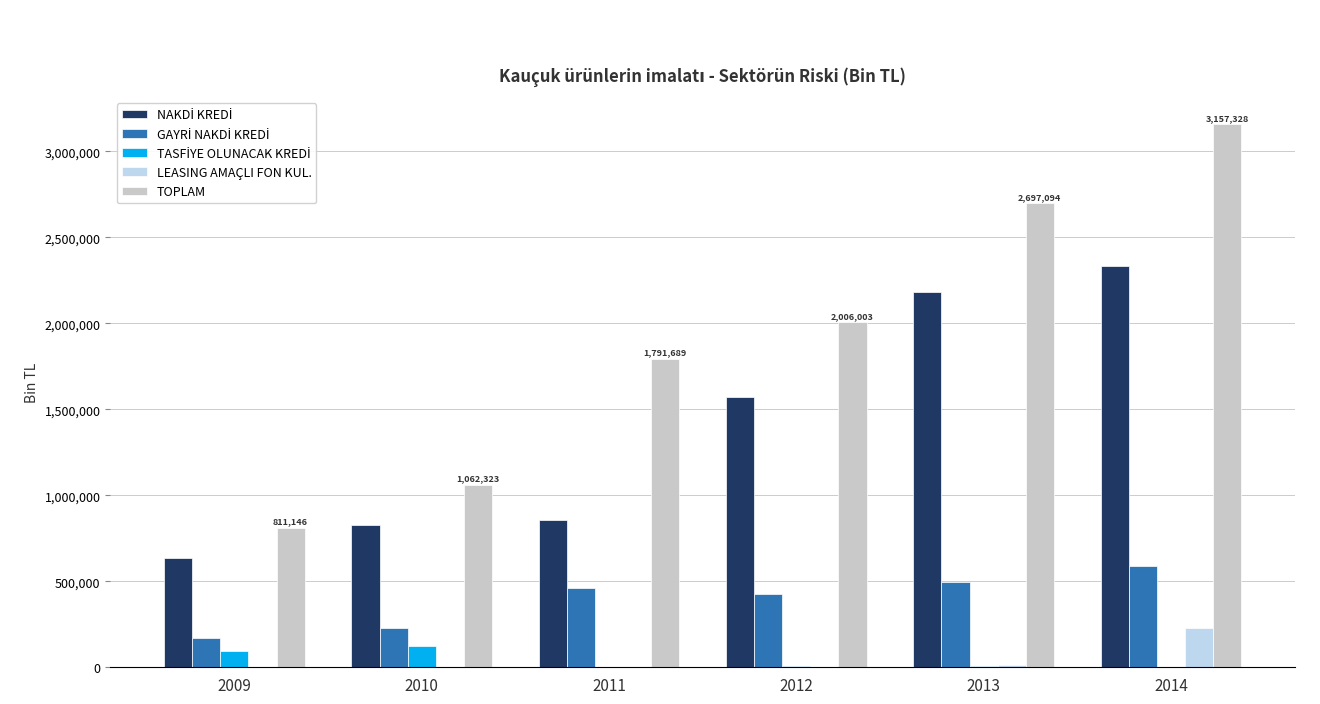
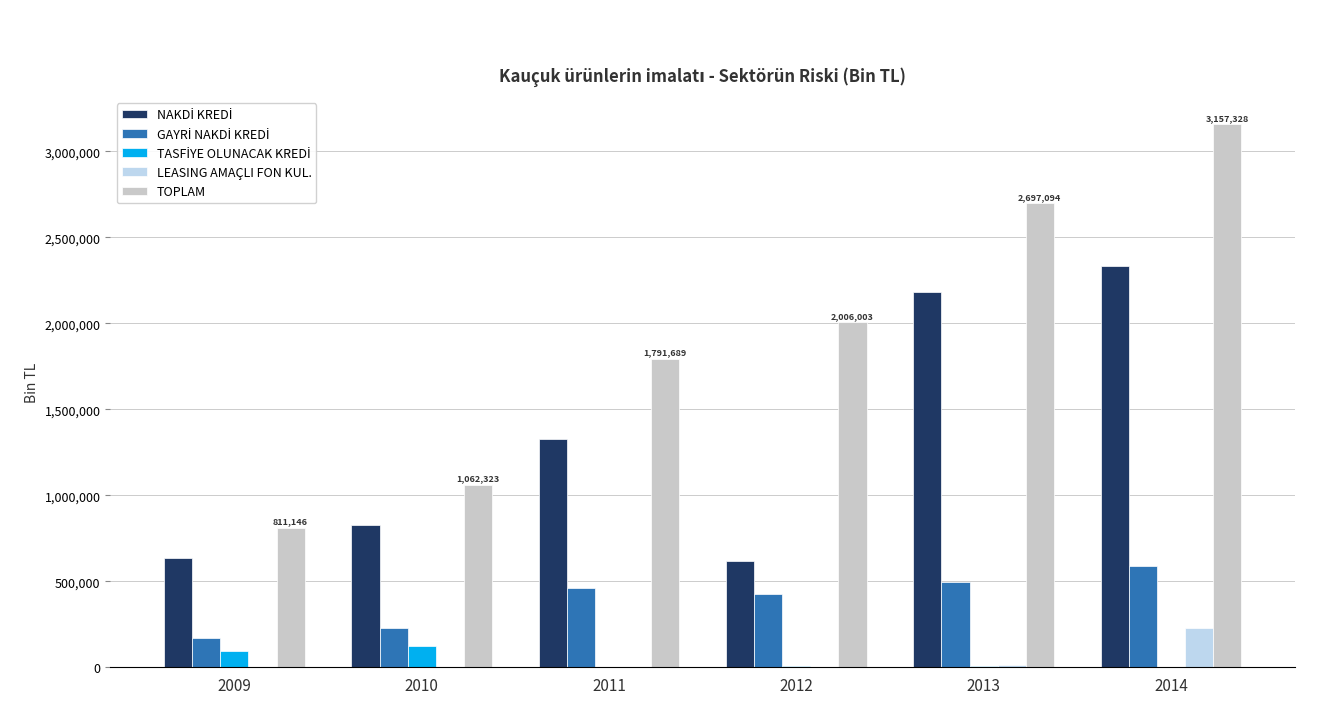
NAKDİ KREDİ, 2011: 860,000 -> 1,330,000
NAKDİ KREDİ, 2012: 1,570,000 -> 620,000
